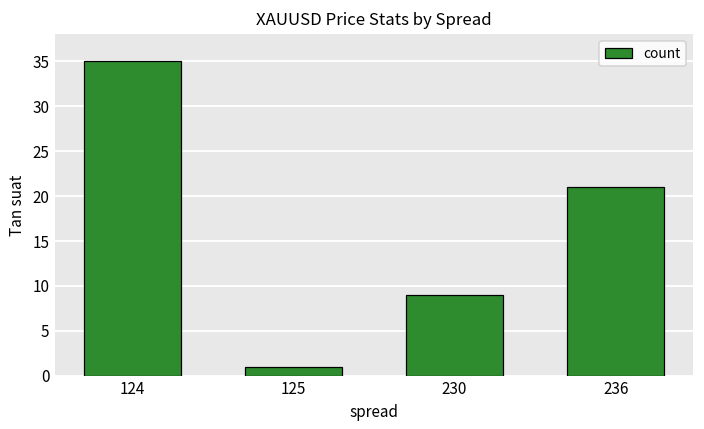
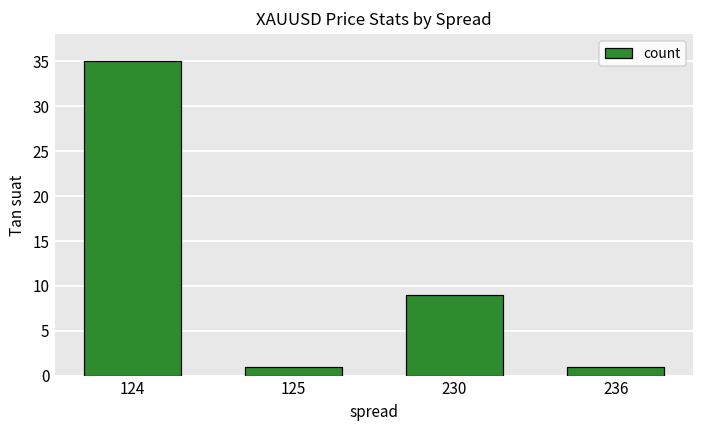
236: 21 -> 1
